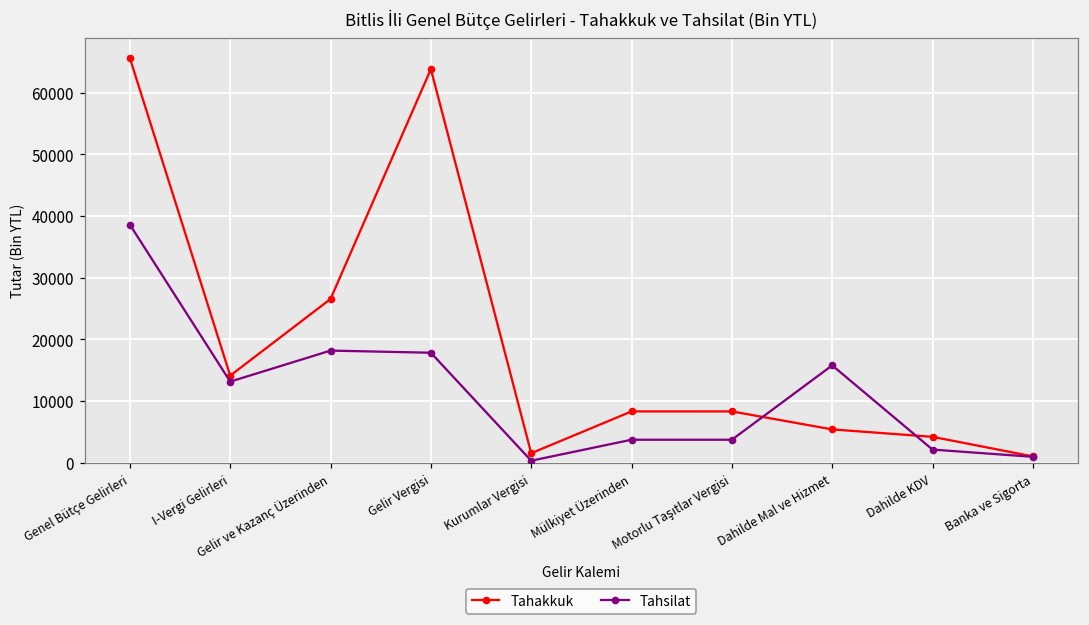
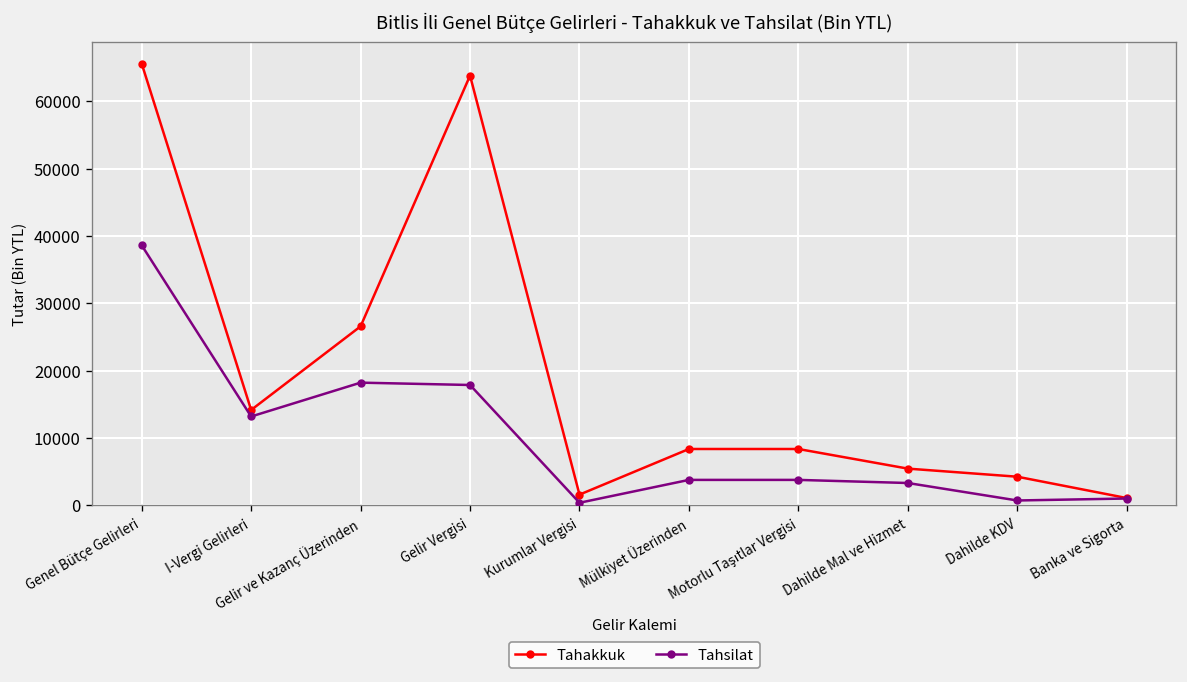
Tahsilat, Dahilde Mal ve Hizmet: 16000 -> 3000
Tahsilat, Dahilde KDV: 2000 -> 1000
